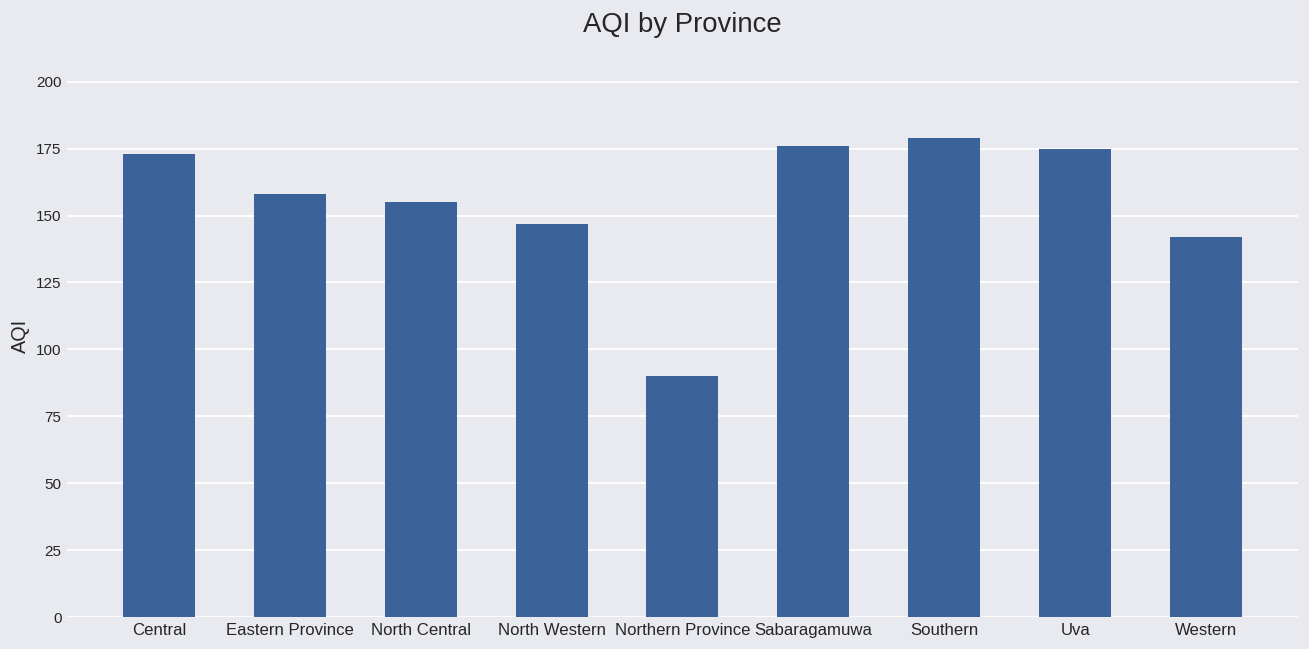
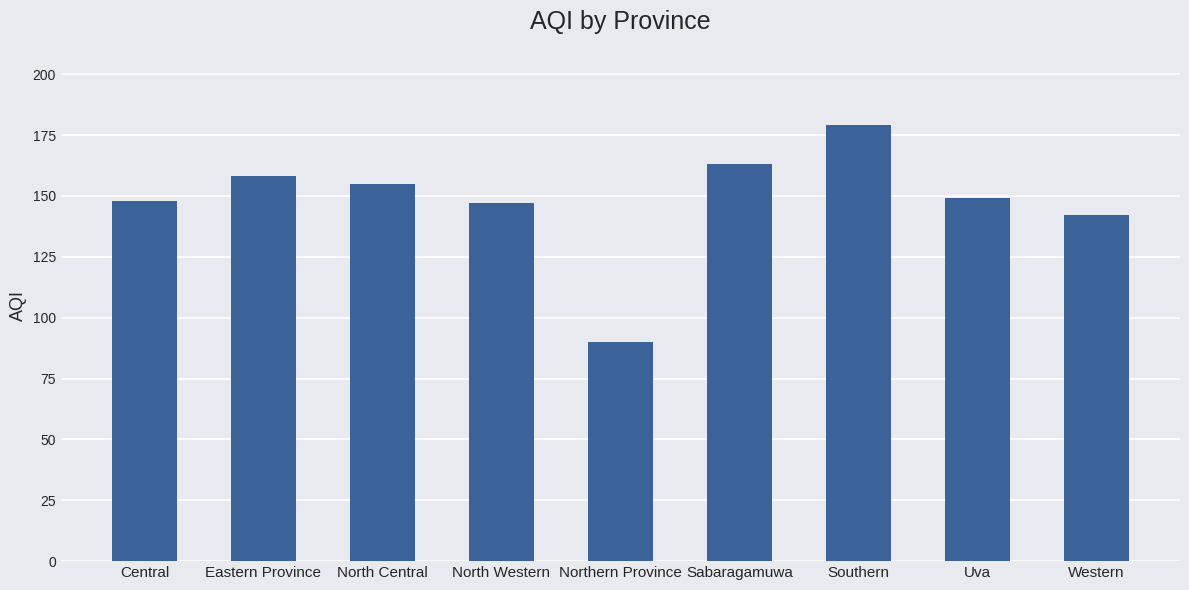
Central: 173 -> 148
Sabaragamuwa: 176 -> 163
Uva: 175 -> 149
